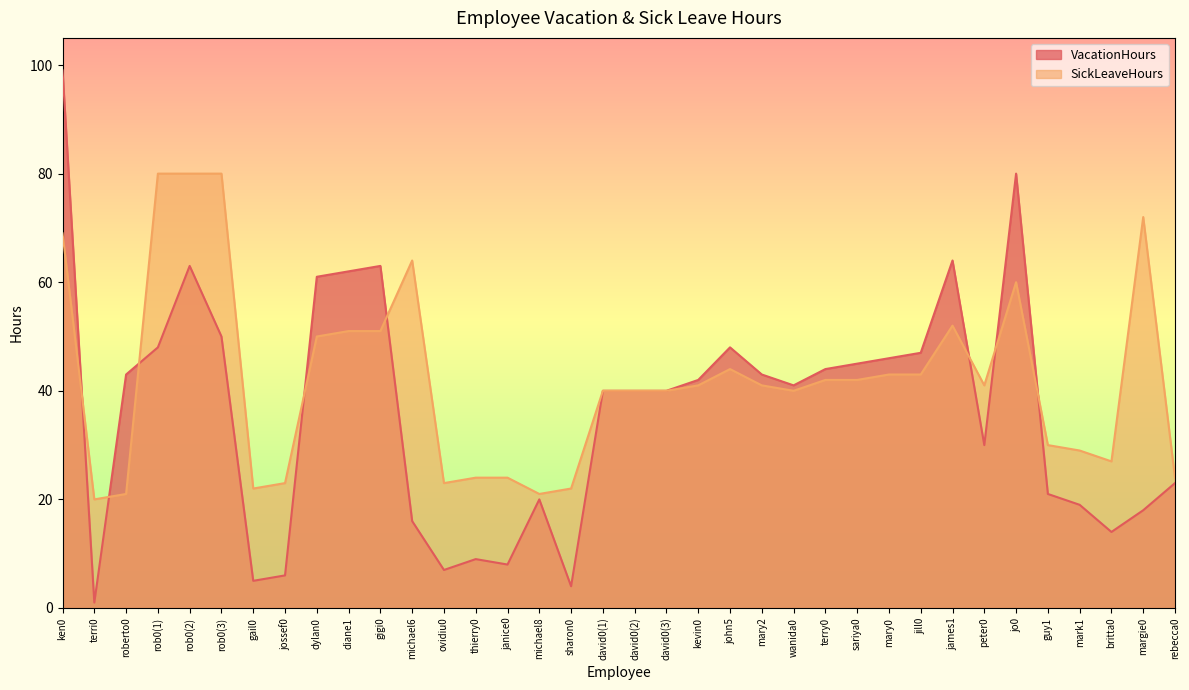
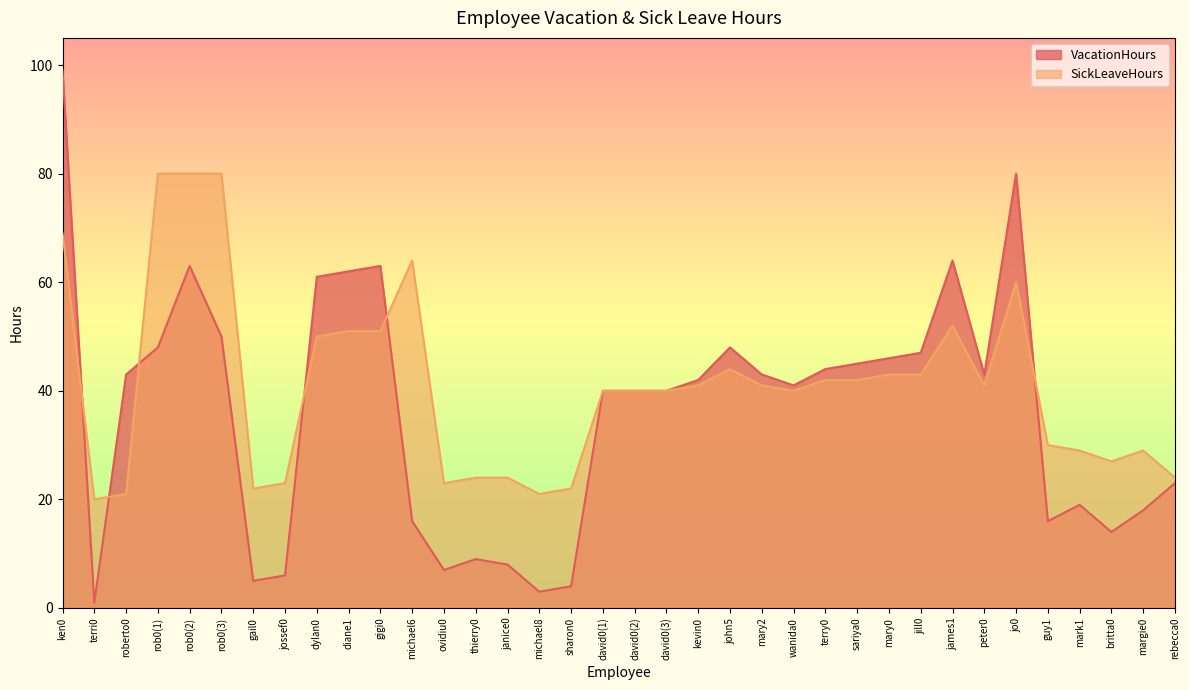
VacationHours, michael8: 20 -> 3
VacationHours, peter0: 30 -> 43
VacationHours, guy1: 21 -> 16
SickLeaveHours, margie0: 72 -> 29
